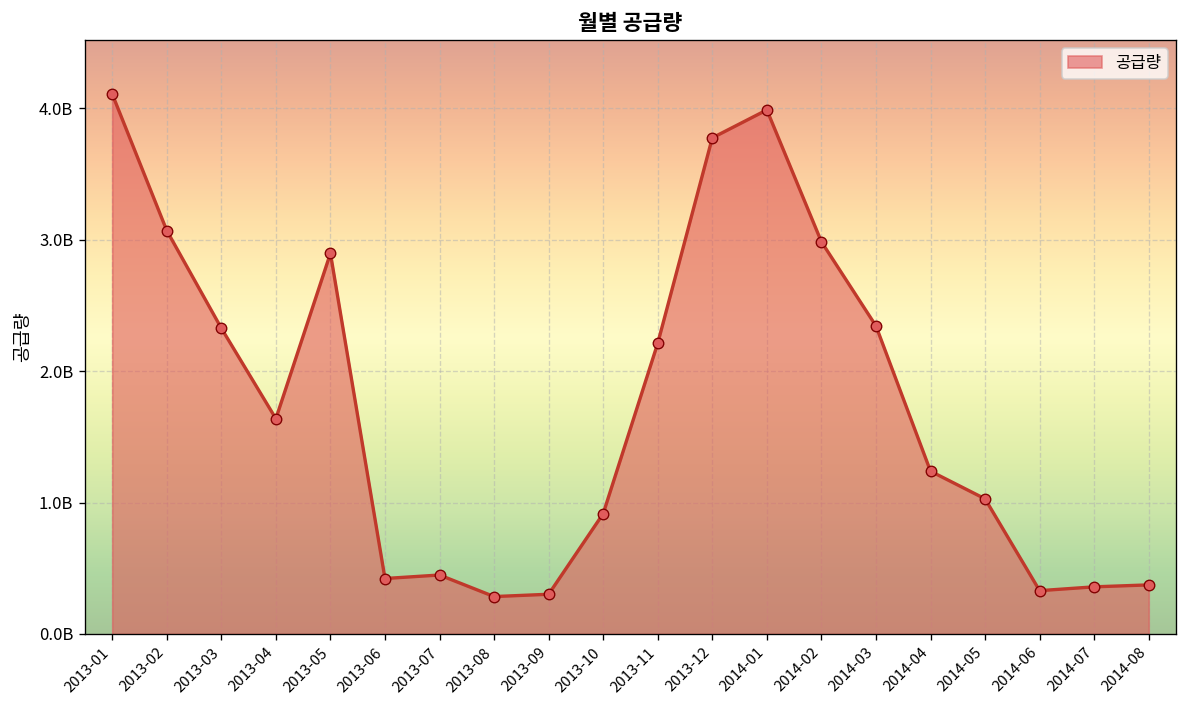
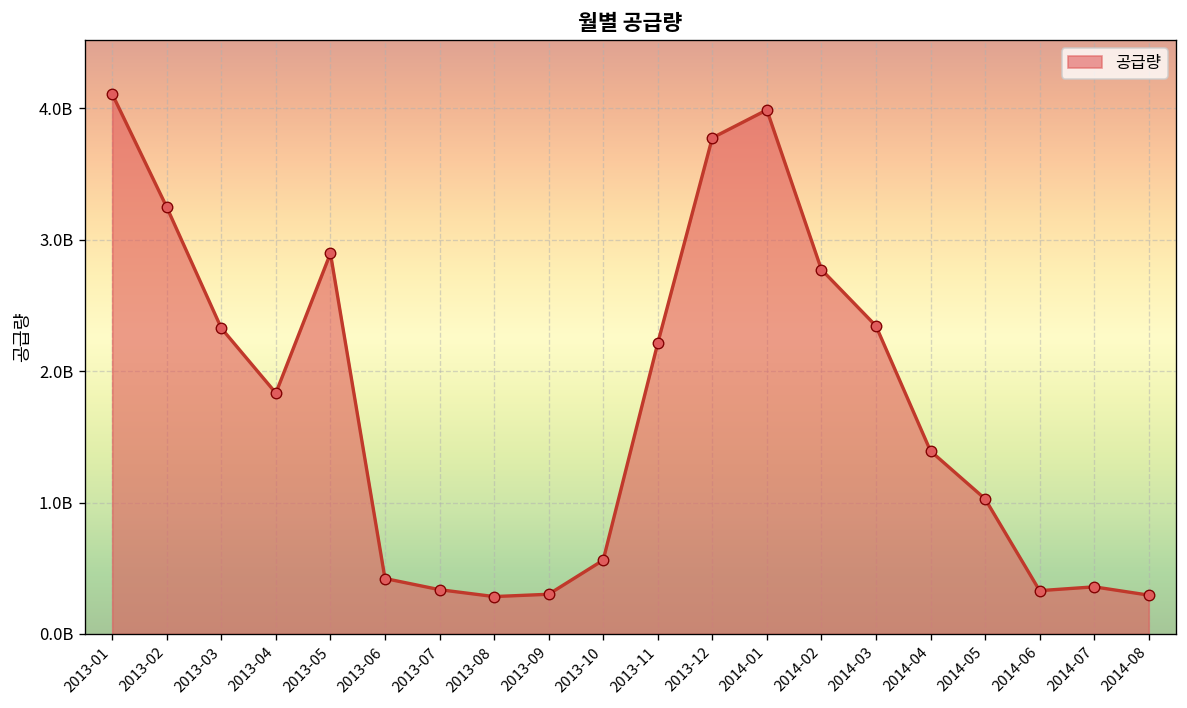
2013-02: 3070000000 -> 3250000000
2013-04: 1640000000 -> 1830000000
2013-07: 450000000 -> 340000000
2013-10: 920000000 -> 560000000
2014-02: 2980000000 -> 2770000000
2014-04: 1240000000 -> 1390000000
2014-08: 370000000 -> 300000000
